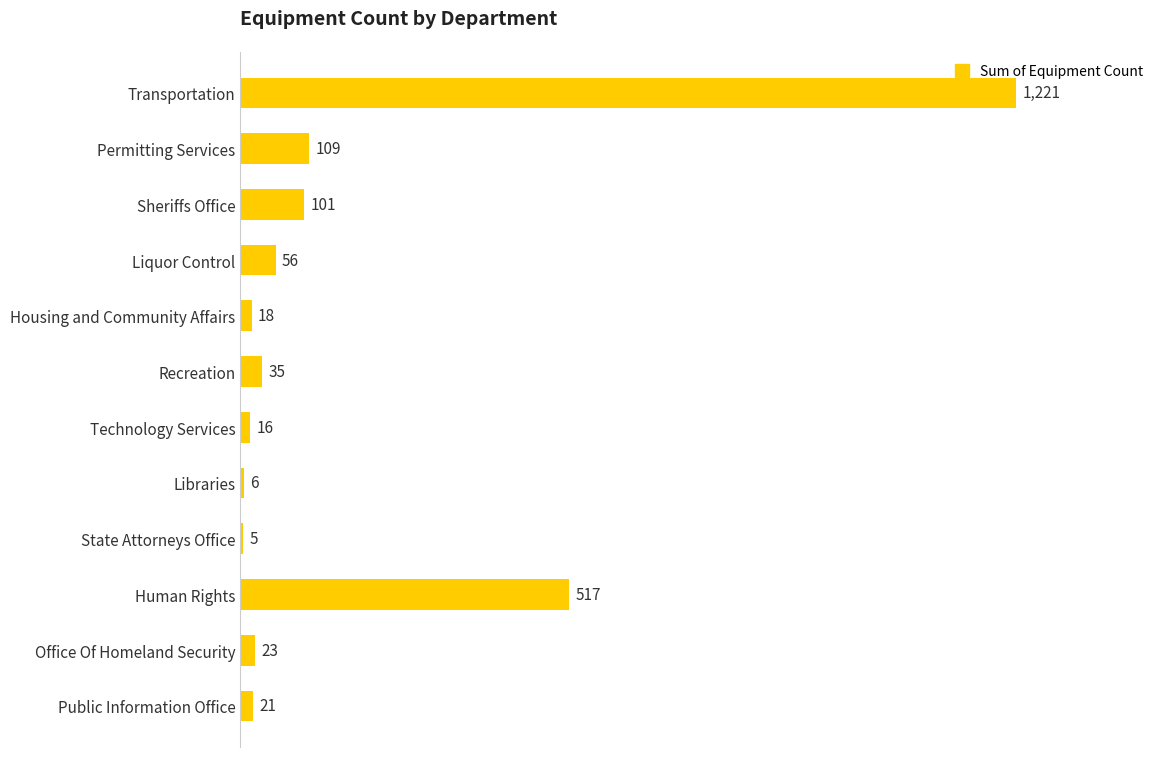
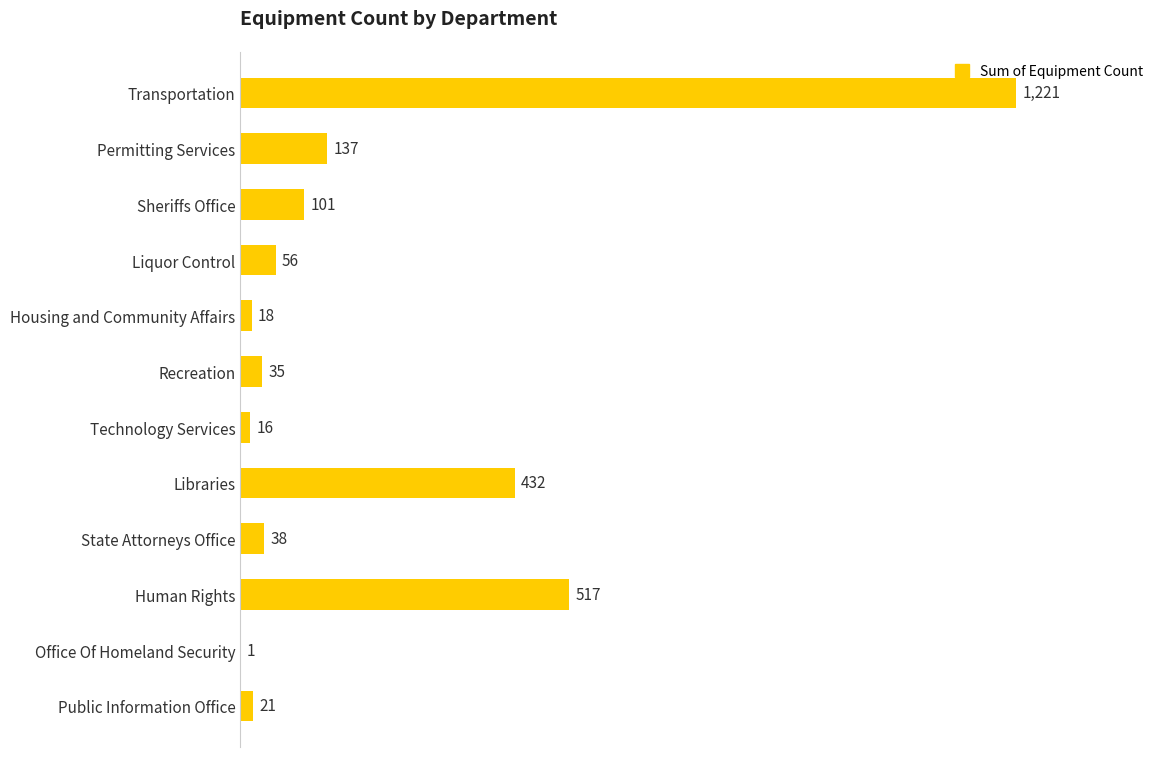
Permitting Services: 109 -> 137
Libraries: 6 -> 432
State Attorneys Office: 5 -> 38
Office Of Homeland Security: 23 -> 1
